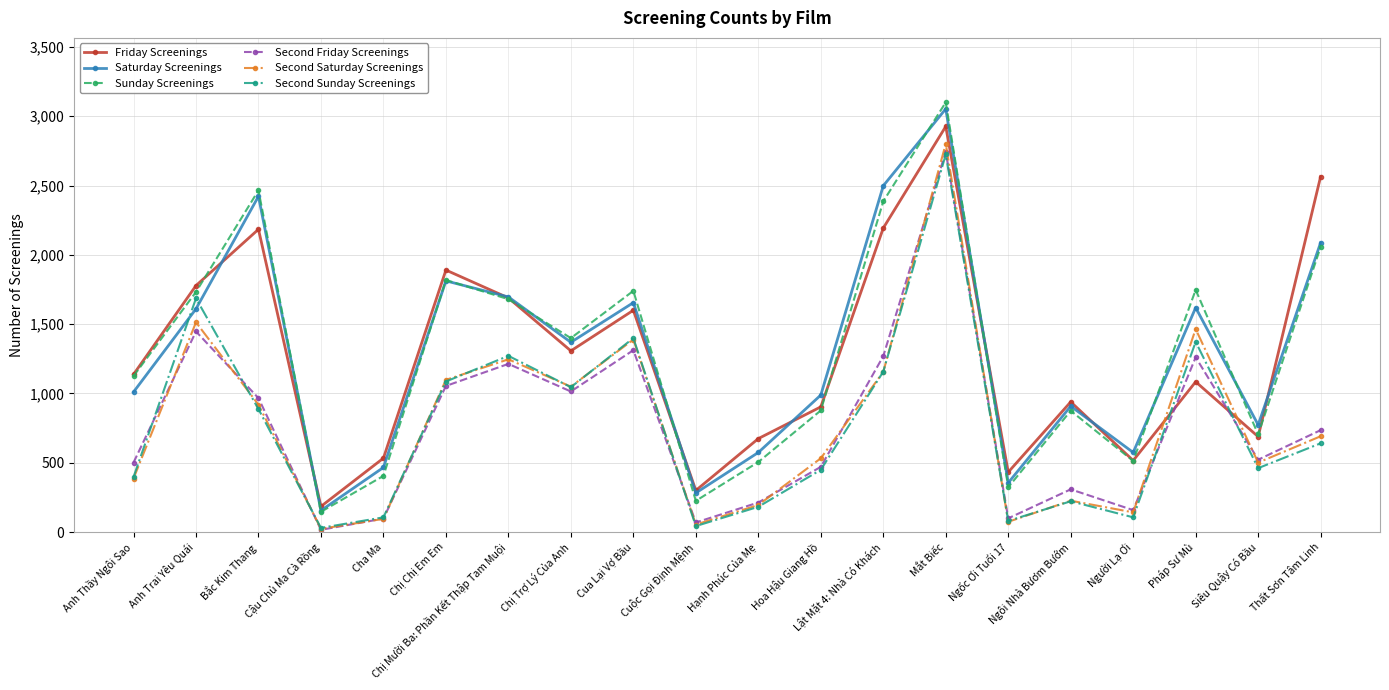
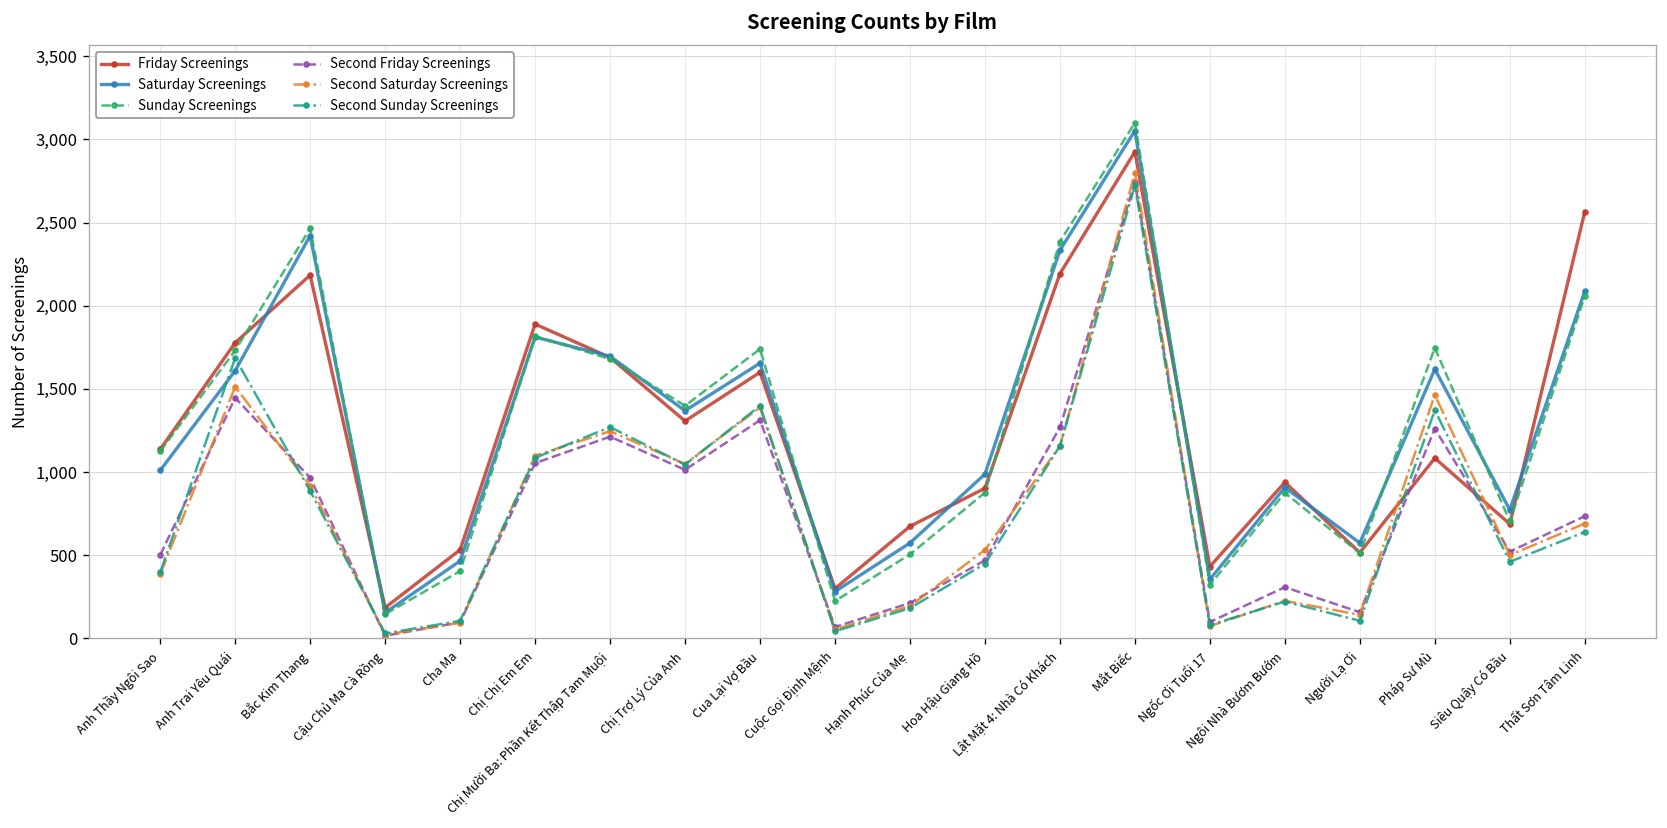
Saturday Screenings, Lật Mặt 4: Nhà Có Khách: 2,500 -> 2,330
